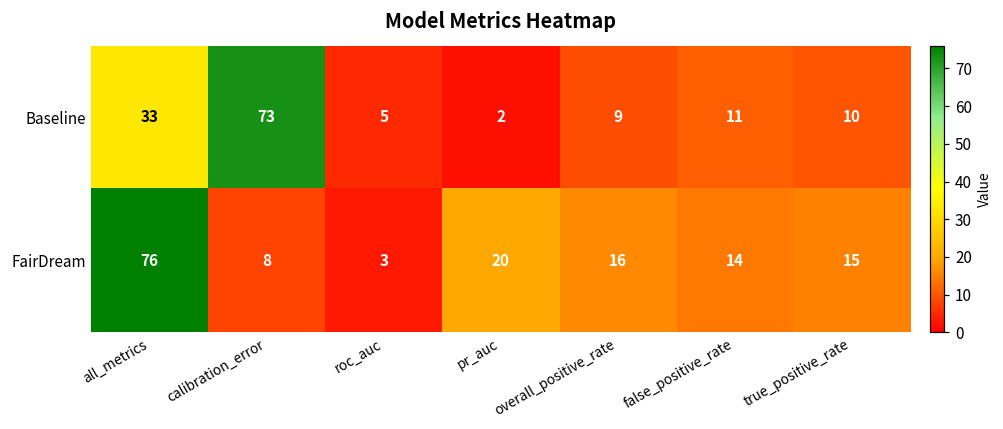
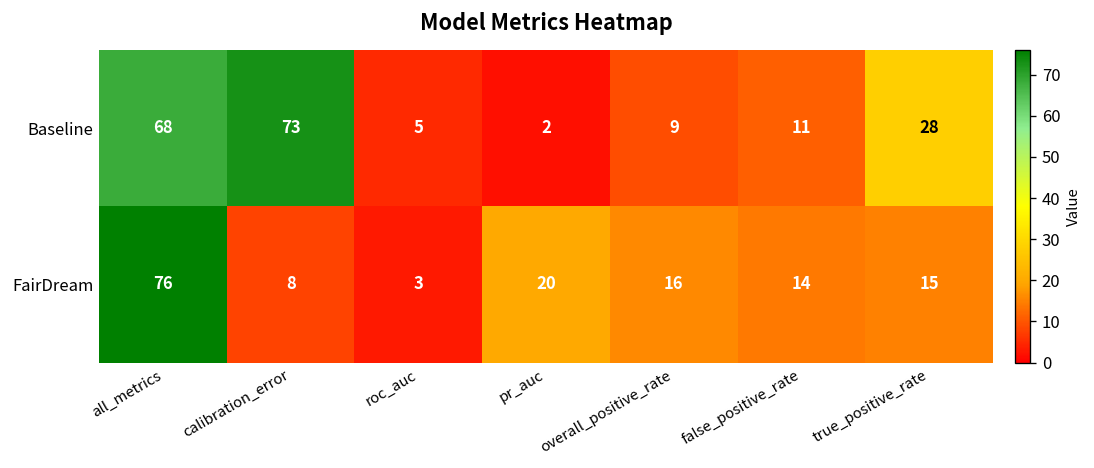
Baseline, all_metrics: 33 -> 68
Baseline, true_positive_rate: 10 -> 28
